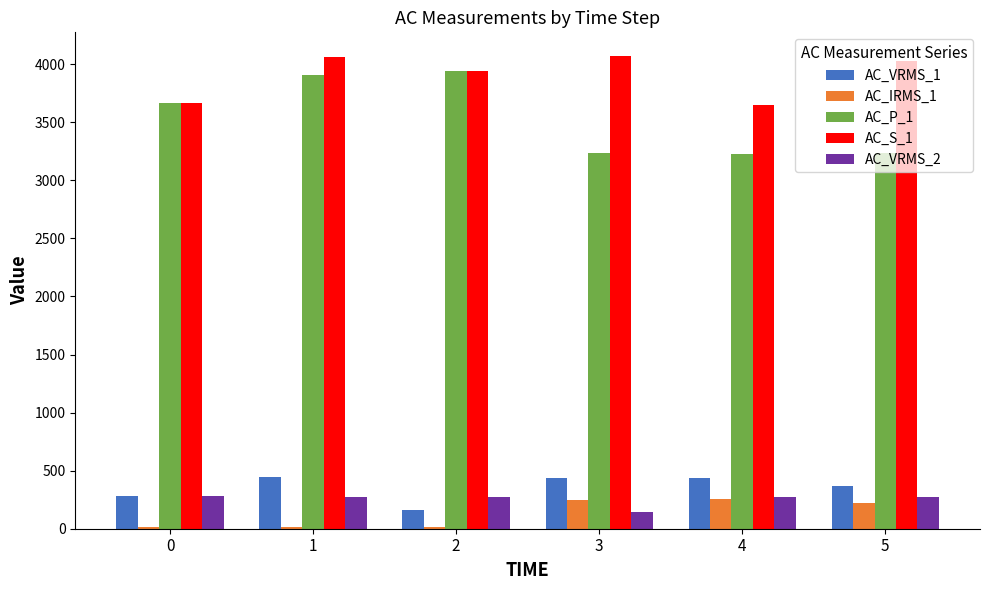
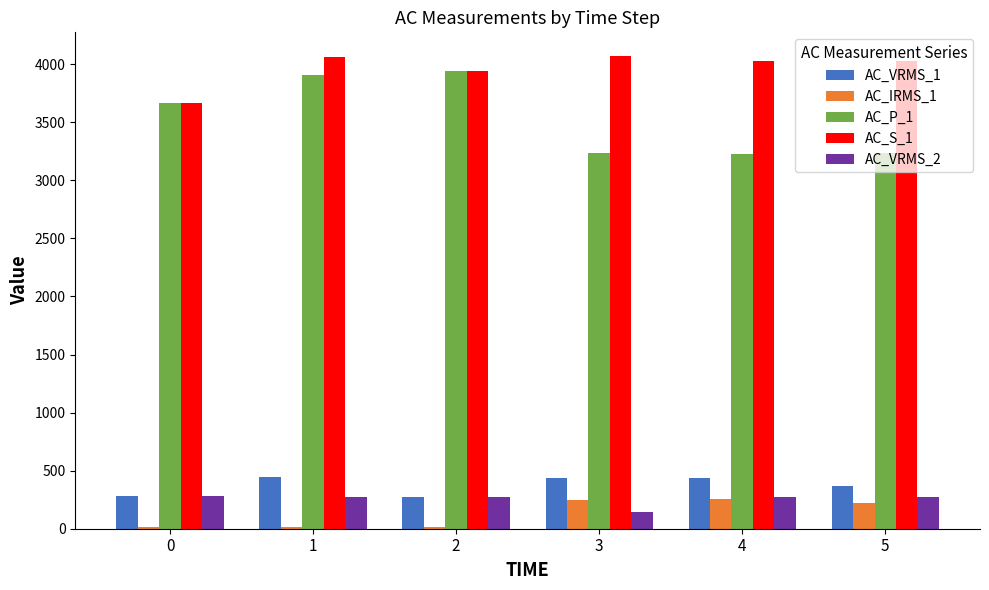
AC_VRMS_1, 2: 160 -> 280
AC_S_1, 4: 3650 -> 4030
